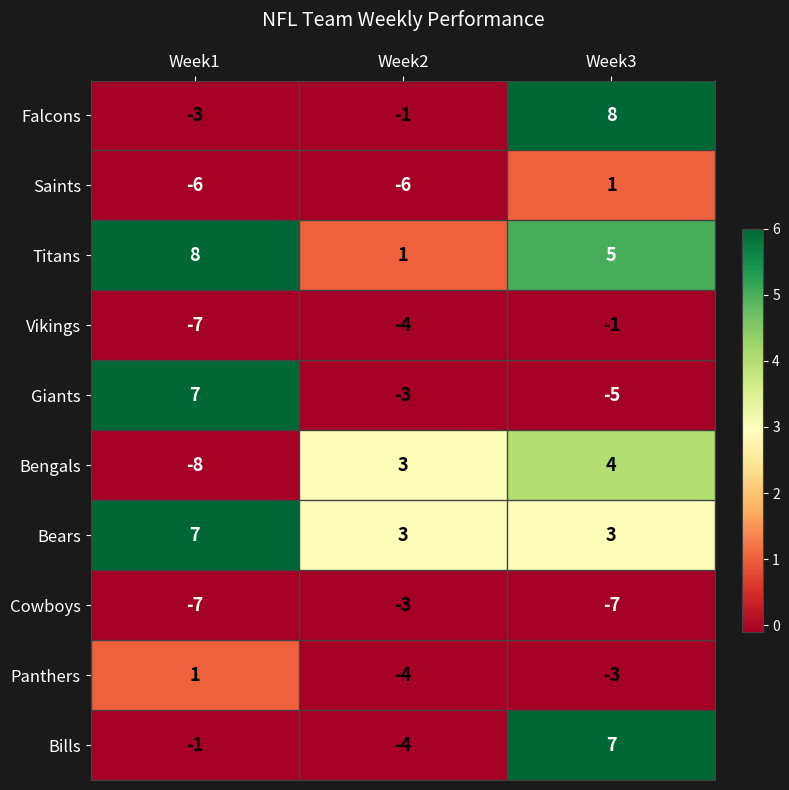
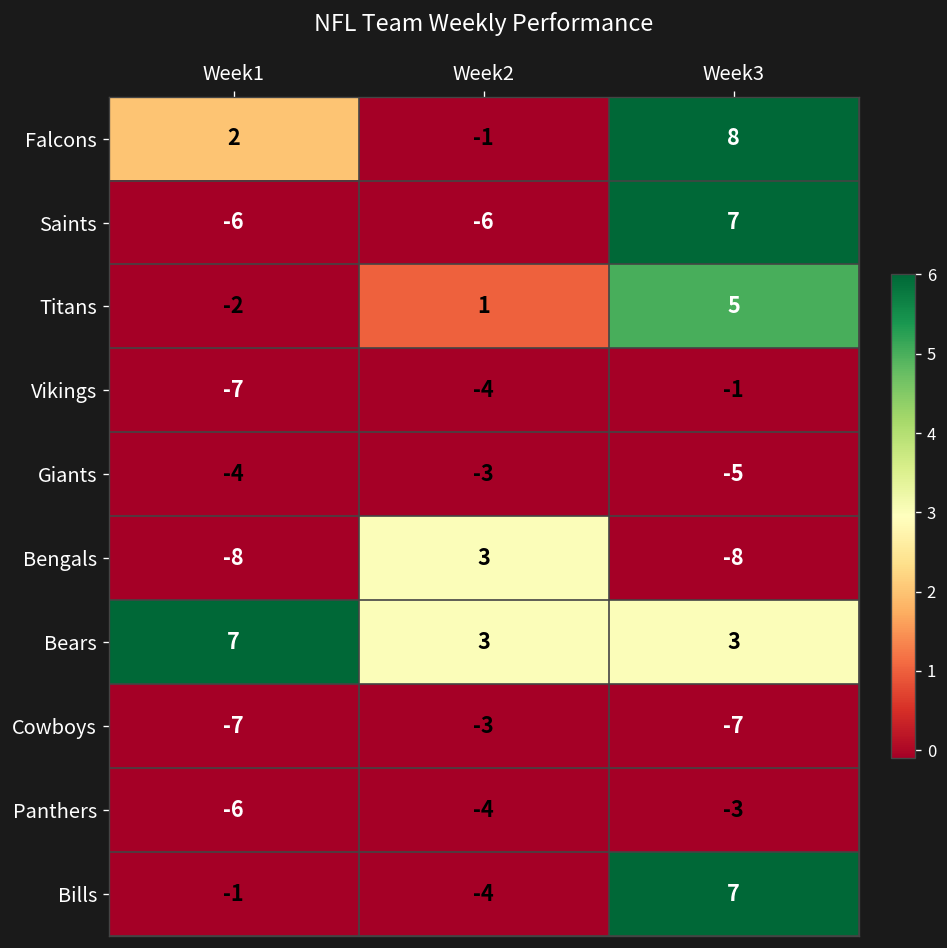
Falcons, Week1: -3 -> 2
Saints, Week3: 1 -> 7
Titans, Week1: 8 -> -2
Giants, Week1: 7 -> -4
Bengals, Week3: 4 -> -8
Panthers, Week1: 1 -> -6
